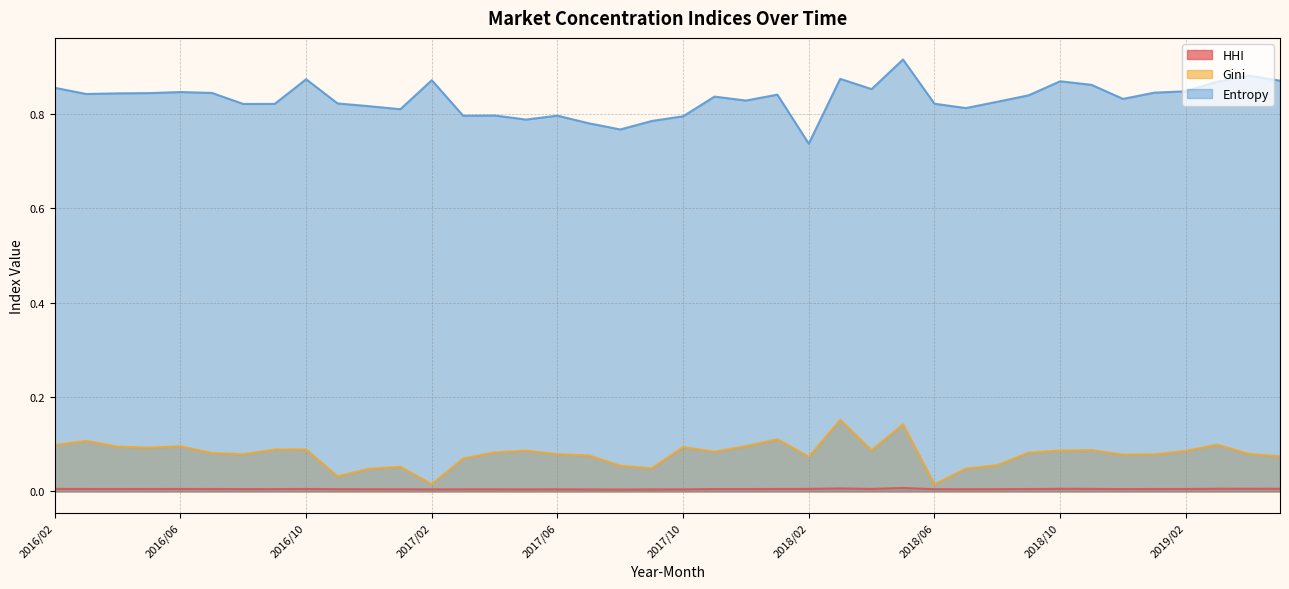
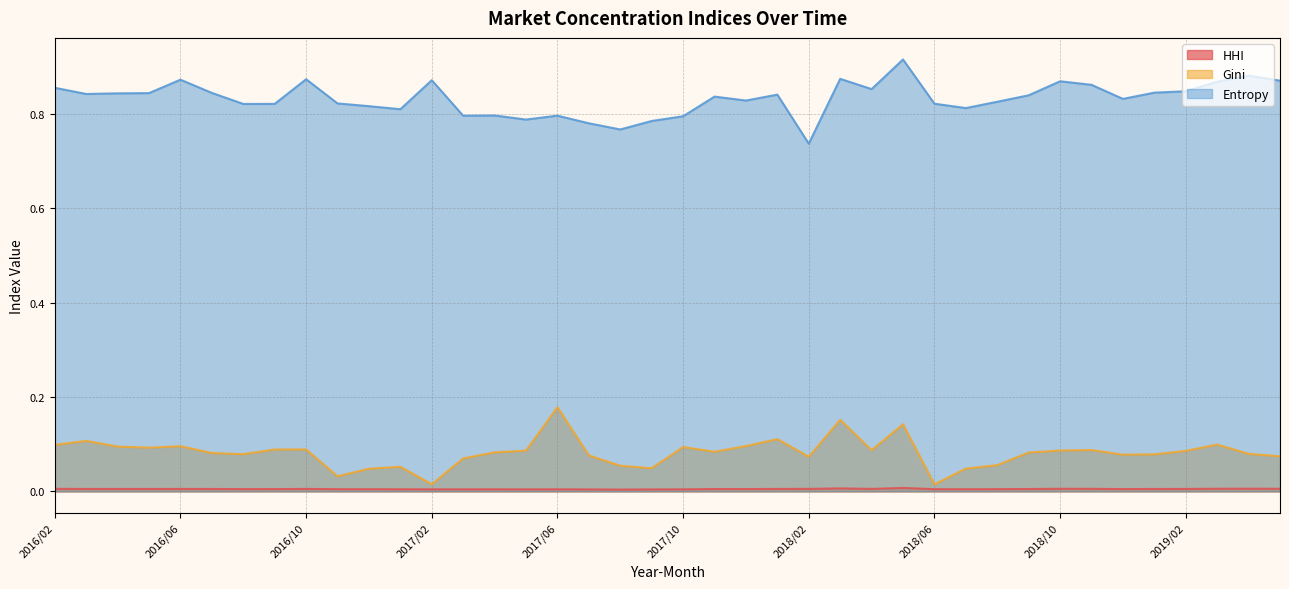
Entropy, 2016/06: 0.85 -> 0.87
Gini, 2017/06: 0.08 -> 0.18
